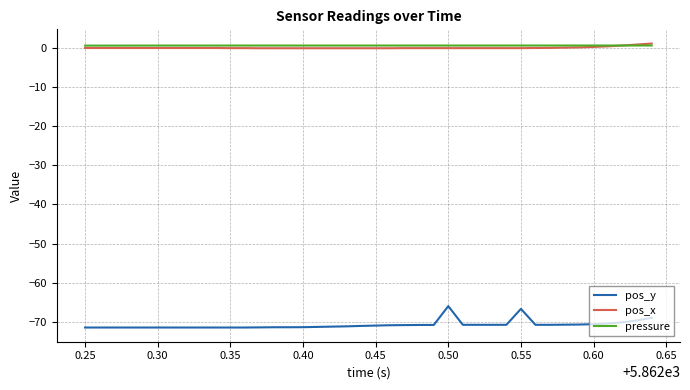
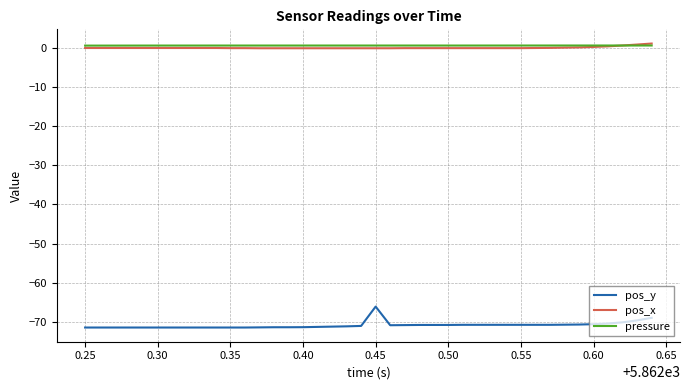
pos_y, 0.45: -71 -> -66
pos_y, 0.50: -66 -> -71
pos_y, 0.55: -67 -> -71
